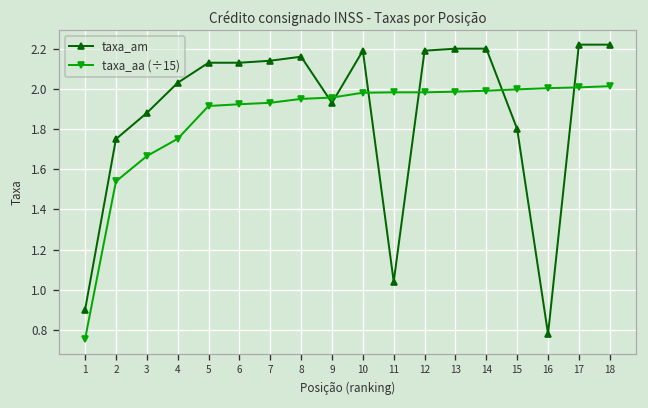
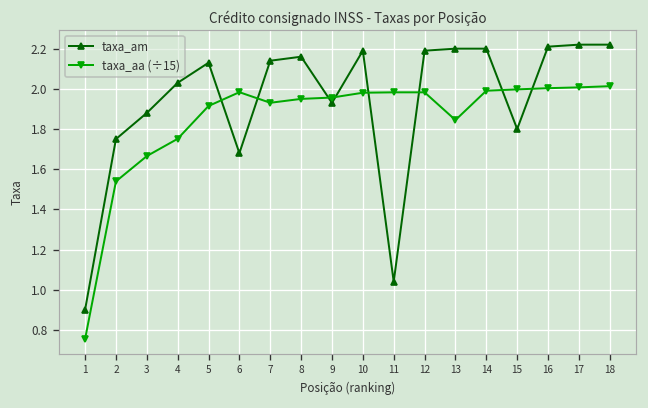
taxa_am, 6: 2.13 -> 1.68
taxa_aa (÷15), 6: 1.92 -> 1.98
taxa_aa (÷15), 13: 1.99 -> 1.84
taxa_am, 16: 0.78 -> 2.21
